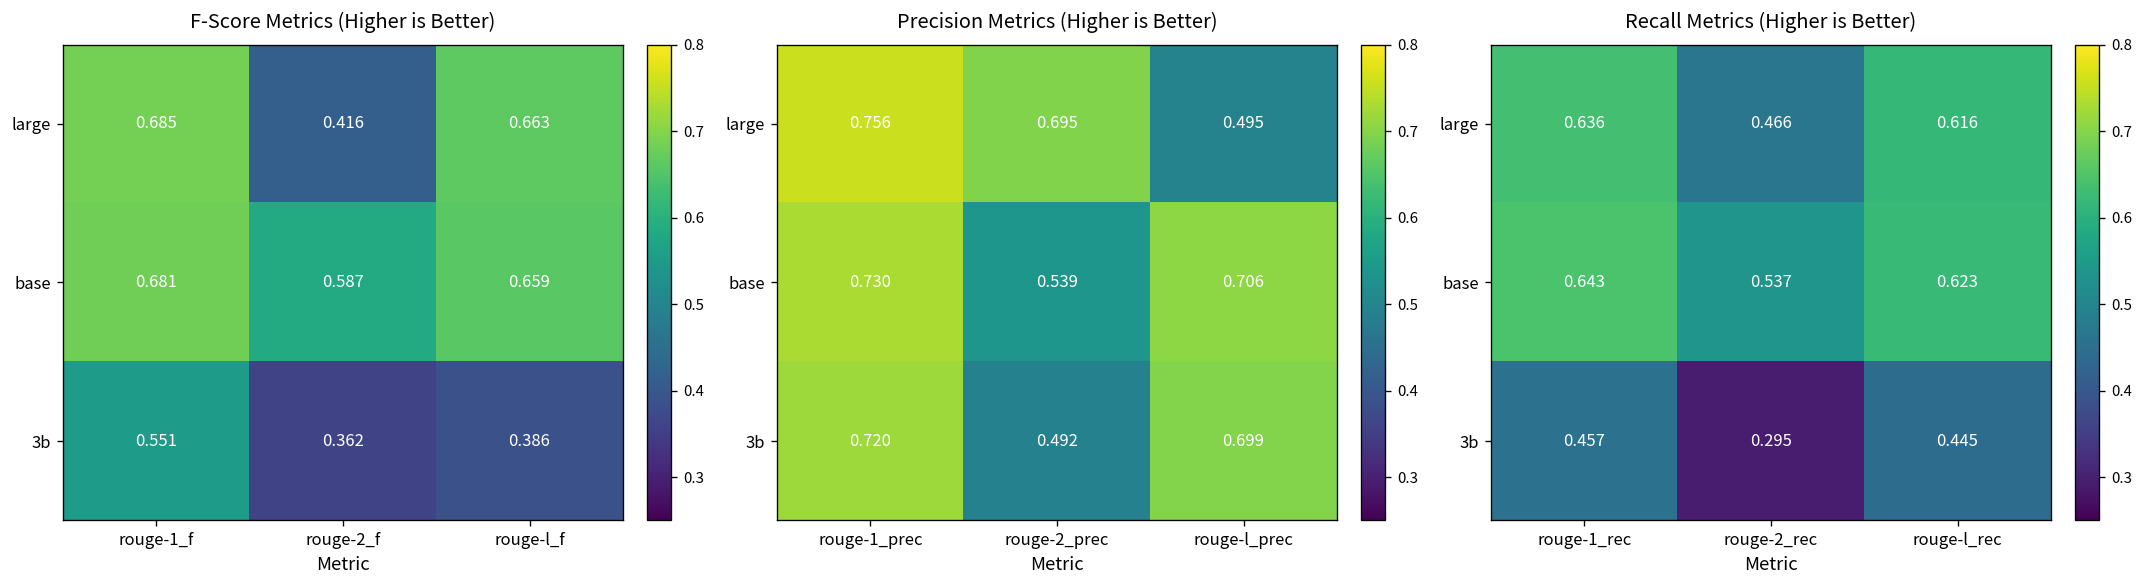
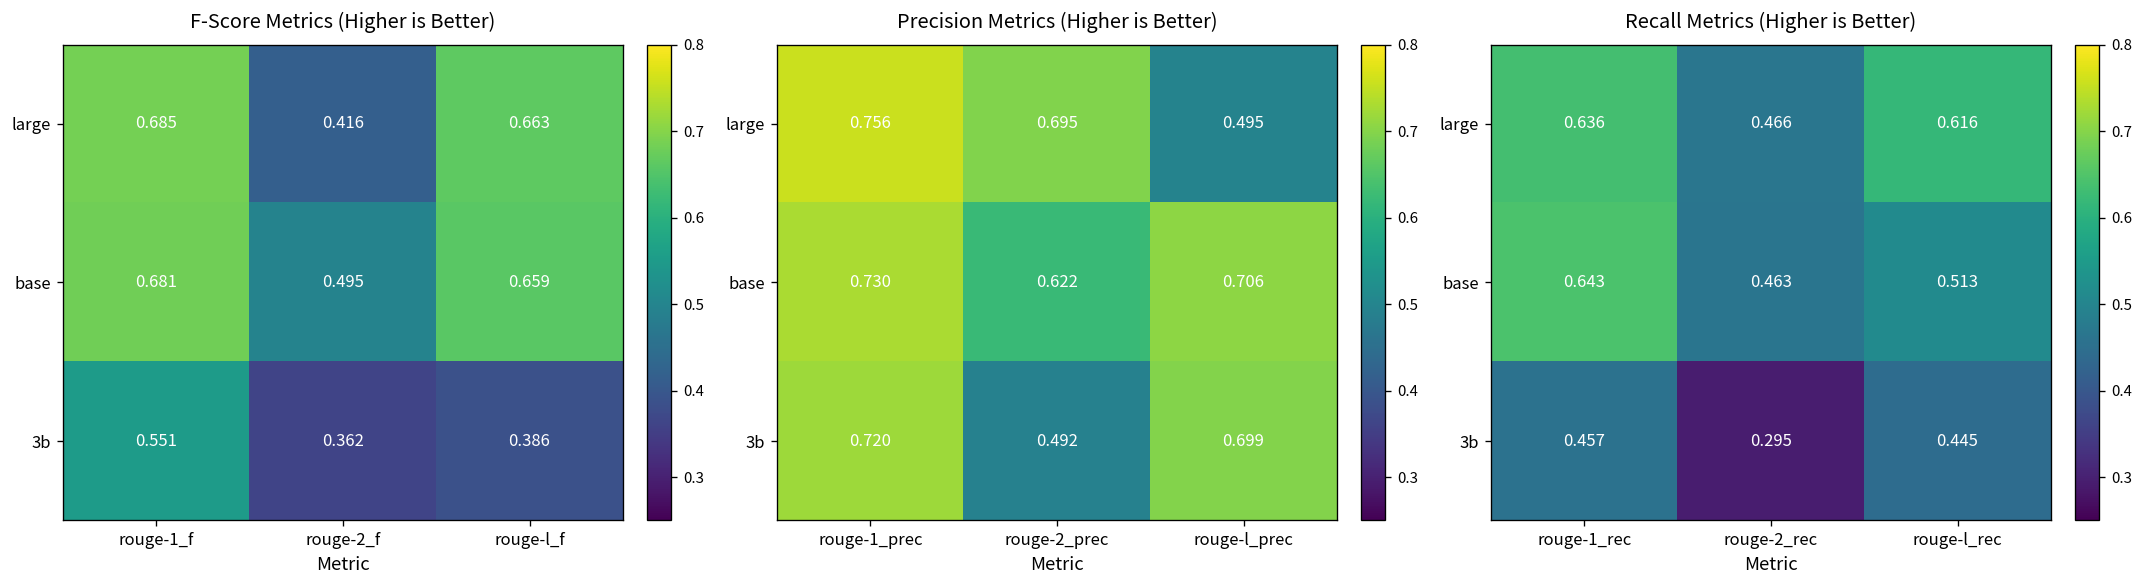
F-Score Metrics (Higher is Better), base, rouge-2_f: 0.587 -> 0.495
Precision Metrics (Higher is Better), base, rouge-2_prec: 0.539 -> 0.622
Recall Metrics (Higher is Better), base, rouge-2_rec: 0.537 -> 0.463
Recall Metrics (Higher is Better), base, rouge-l_rec: 0.623 -> 0.513
